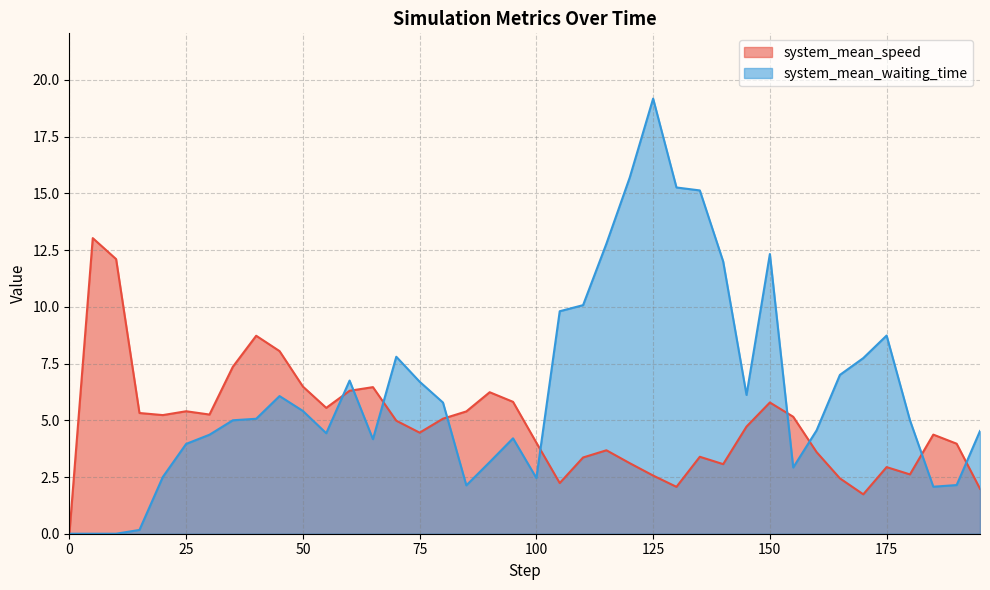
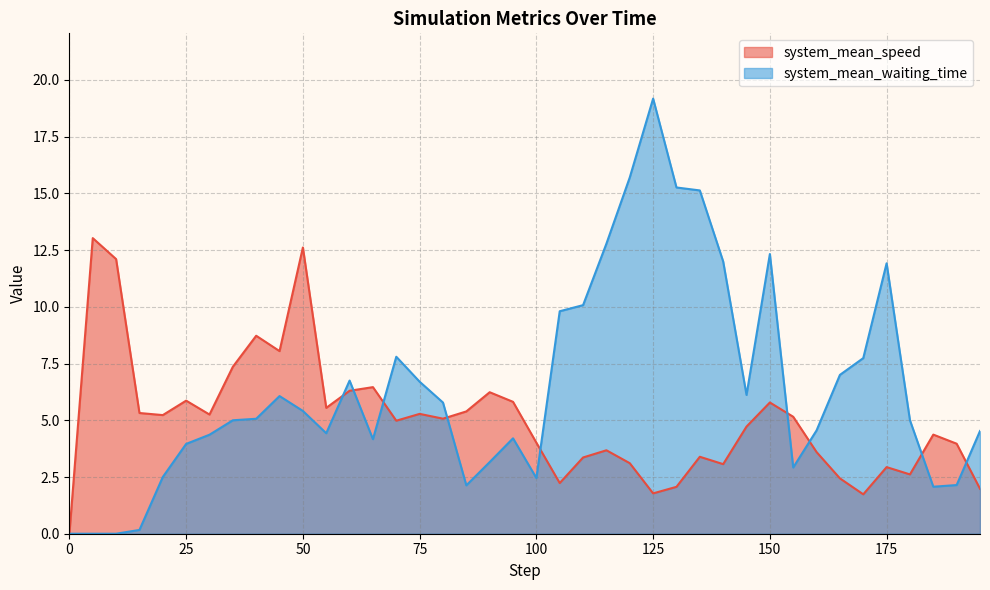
system_mean_speed, 25: 5.4 -> 5.9
system_mean_speed, 50: 6.5 -> 12.6
system_mean_speed, 75: 4.5 -> 5.3
system_mean_speed, 125: 2.6 -> 1.8
system_mean_waiting_time, 175: 8.7 -> 11.9
